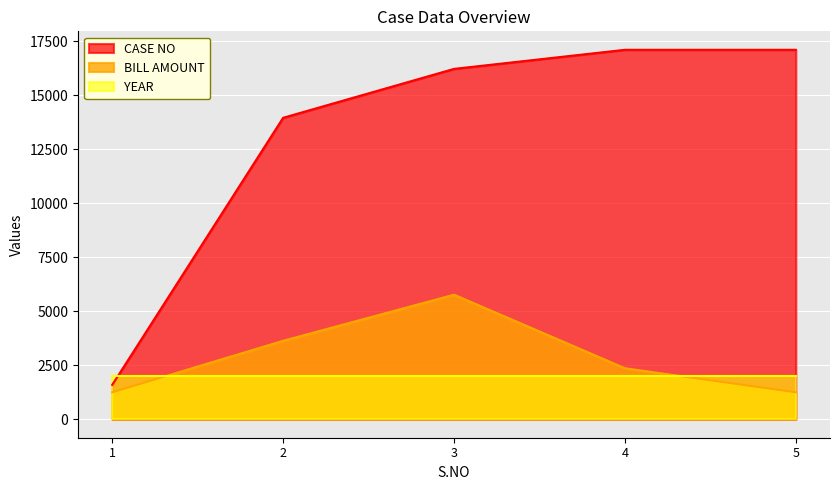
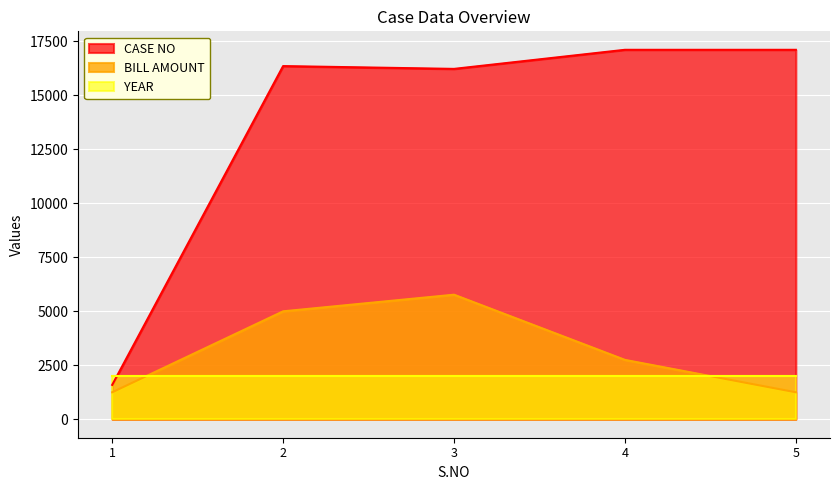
CASE NO, 2: 14000 -> 16400
BILL AMOUNT, 2: 3600 -> 5000
BILL AMOUNT, 4: 2400 -> 2800
